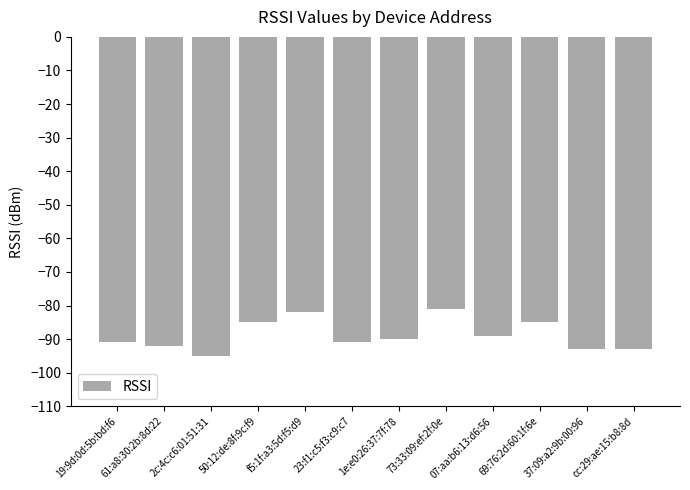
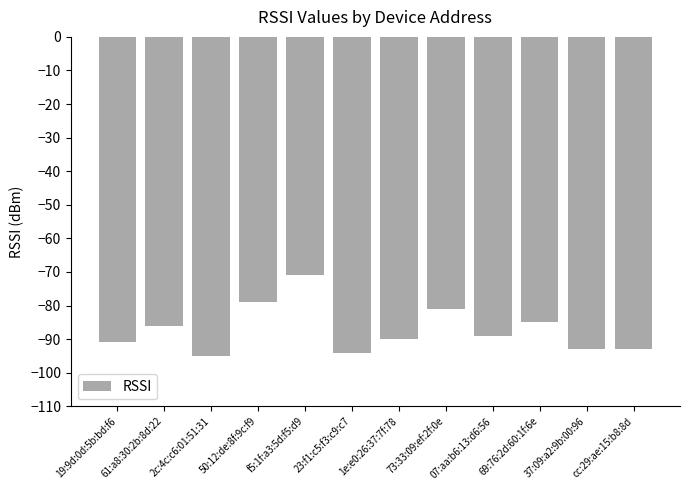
61:a8:30:2b:8d:22: -92 -> -86
50:12:de:8f:9c:f9: -85 -> -79
f5:1f:a3:5d:f5:d9: -82 -> -71
23:f1:c5:f3:c9:c7: -91 -> -94
